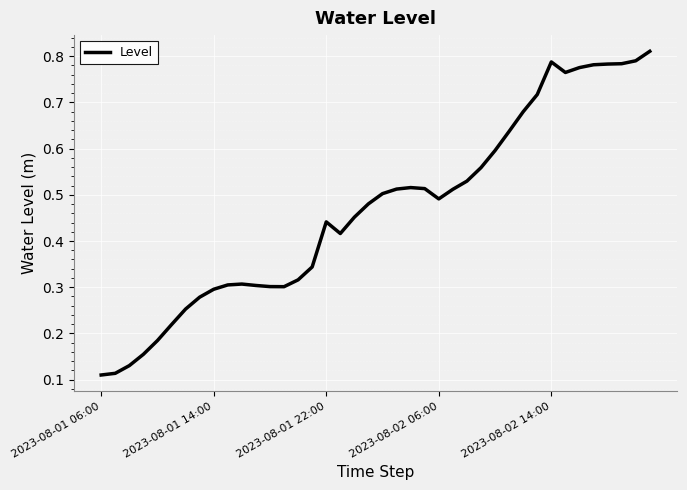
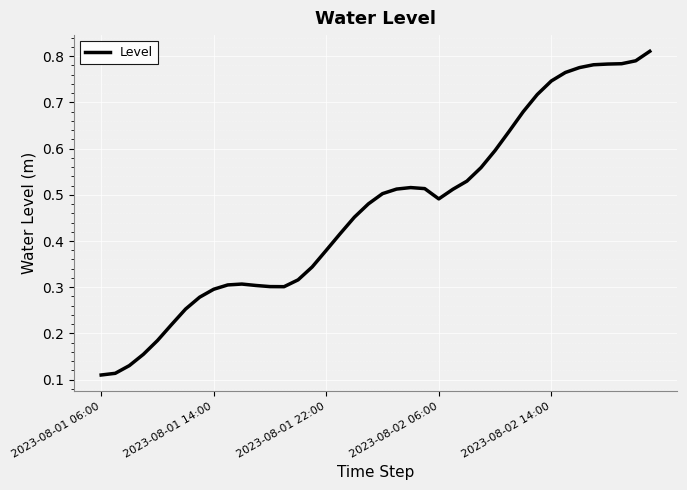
2023-08-01 22:00: 0.44 -> 0.38
2023-08-02 14:00: 0.79 -> 0.75
